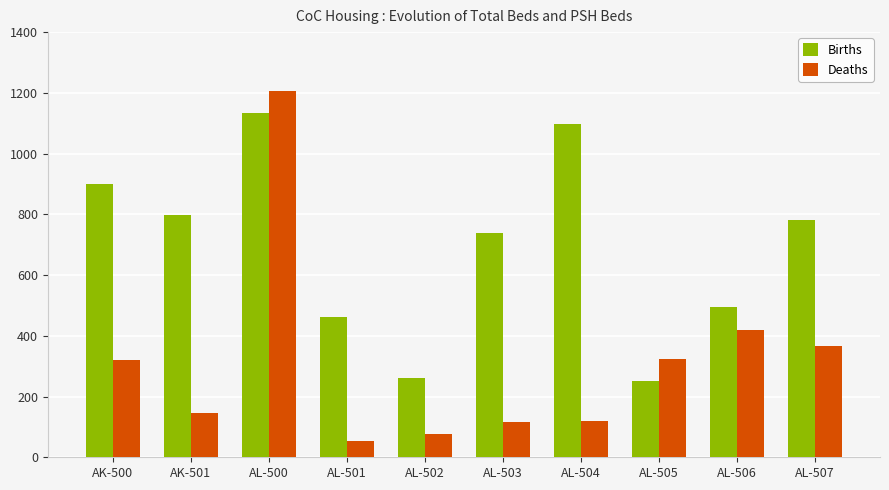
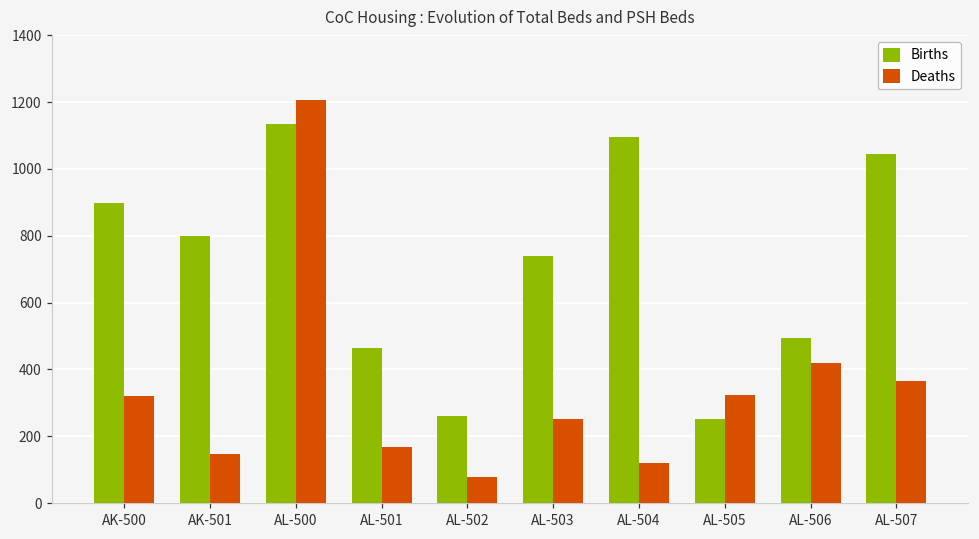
Deaths, AL-501: 50 -> 170
Deaths, AL-503: 120 -> 250
Births, AL-507: 780 -> 1040
